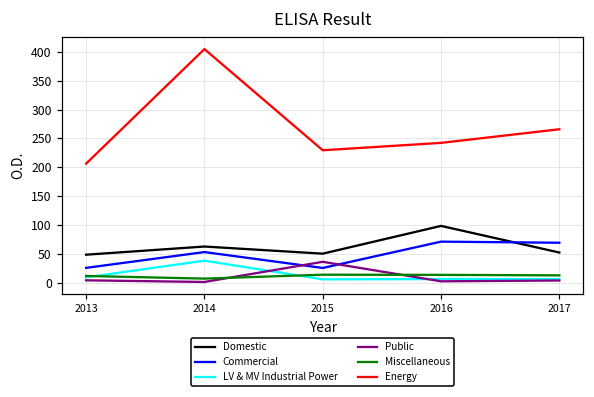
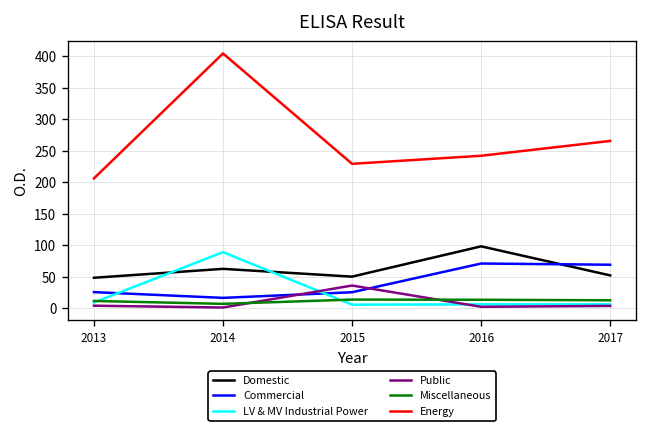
Commercial, 2014: 50 -> 20
LV & MV Industrial Power, 2014: 40 -> 90
